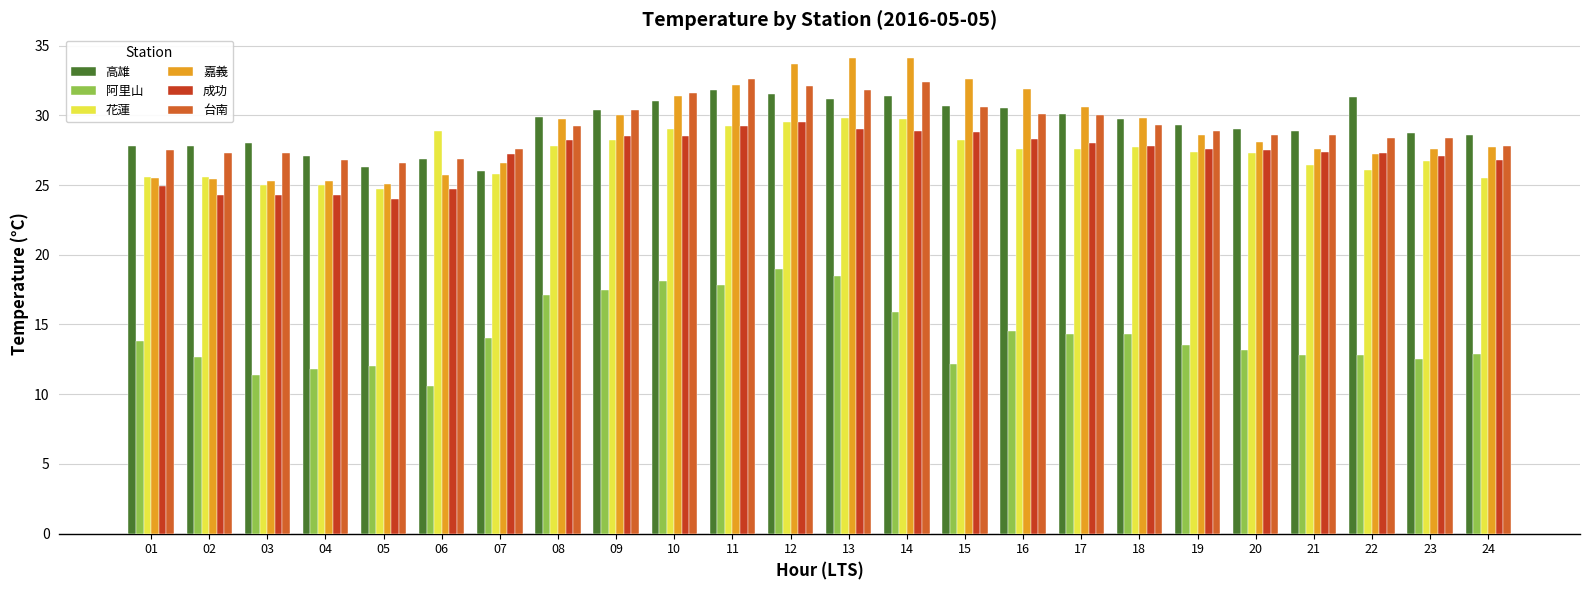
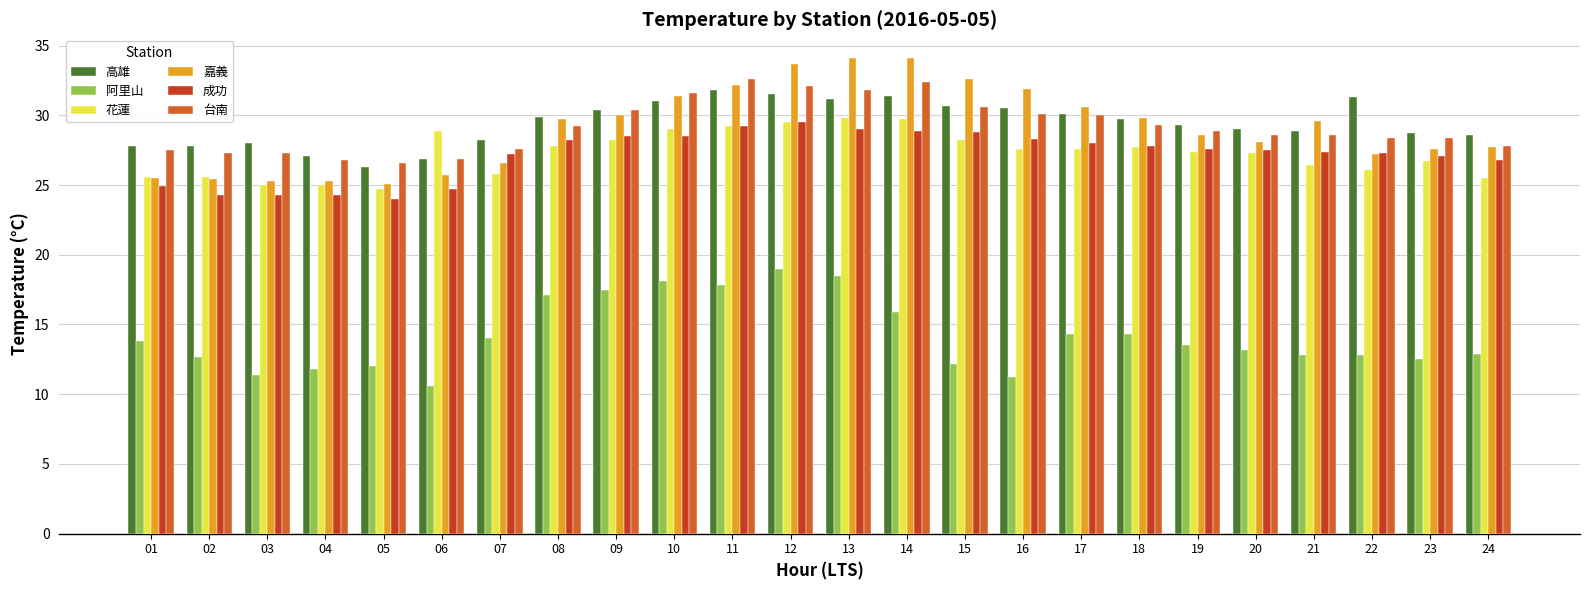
高雄, 07: 26.0 -> 28.2
阿里山, 16: 14.5 -> 11.2
嘉義, 21: 27.6 -> 29.6
